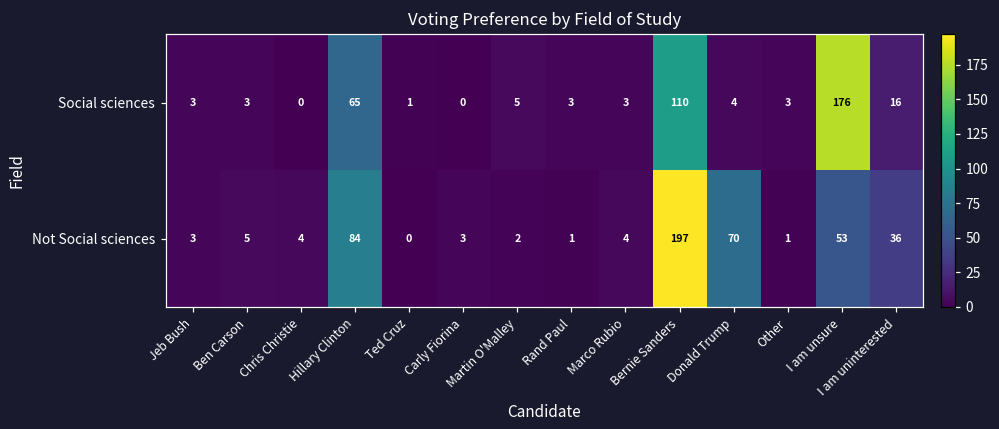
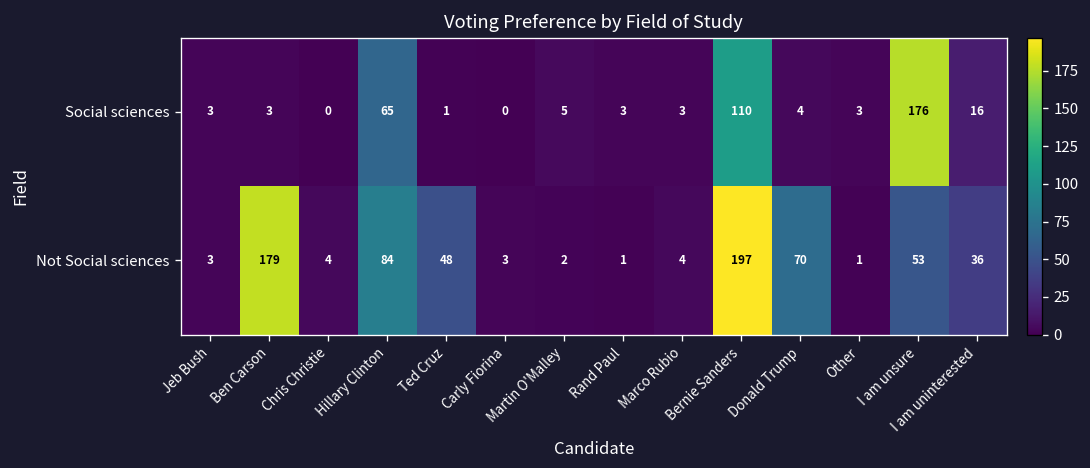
Not Social sciences, Ben Carson: 5 -> 179
Not Social sciences, Ted Cruz: 0 -> 48
